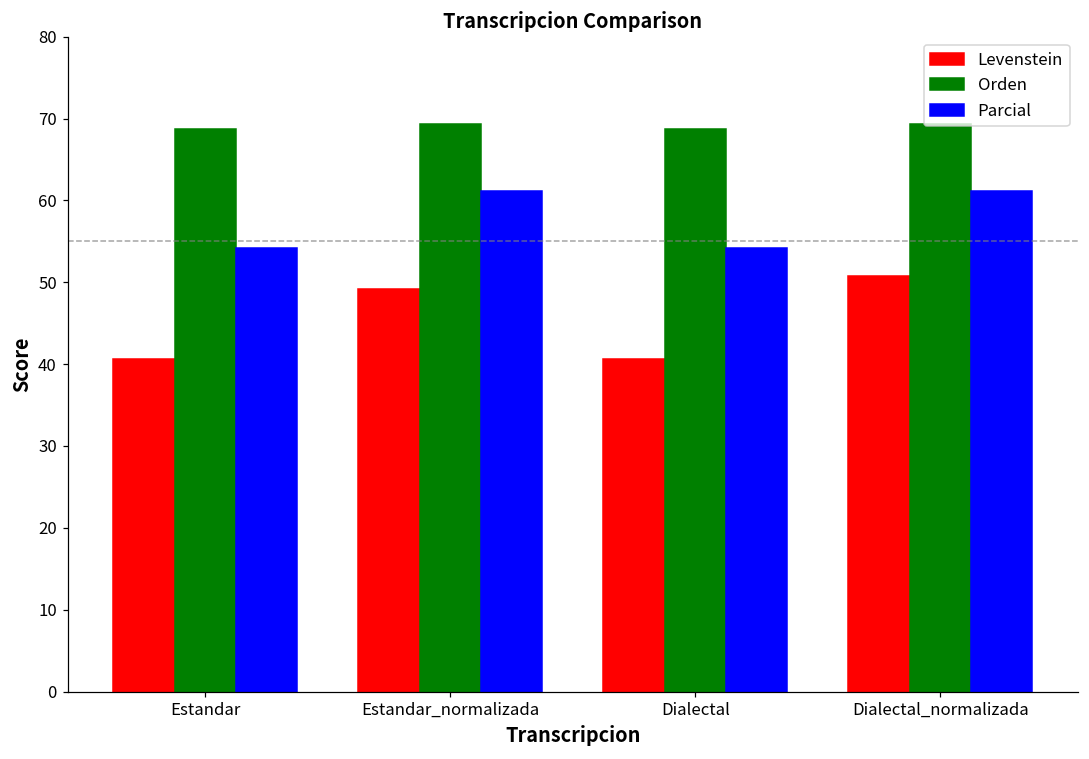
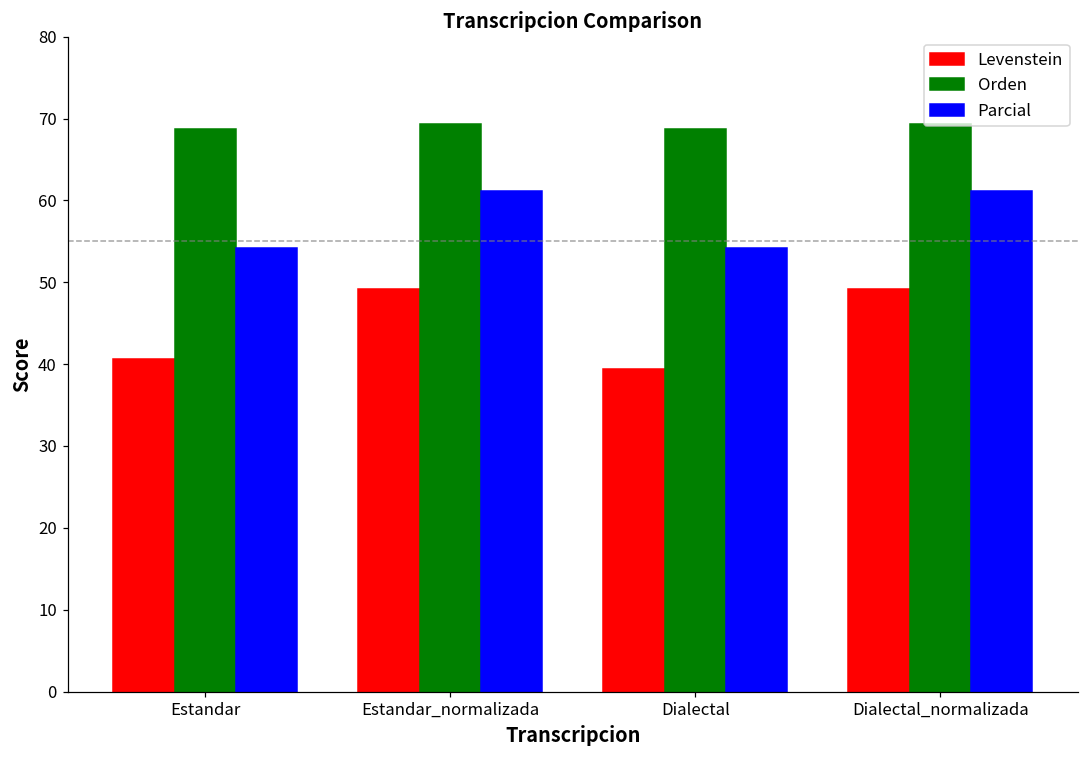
Levenstein, Dialectal: 41 -> 39
Levenstein, Dialectal_normalizada: 51 -> 49
